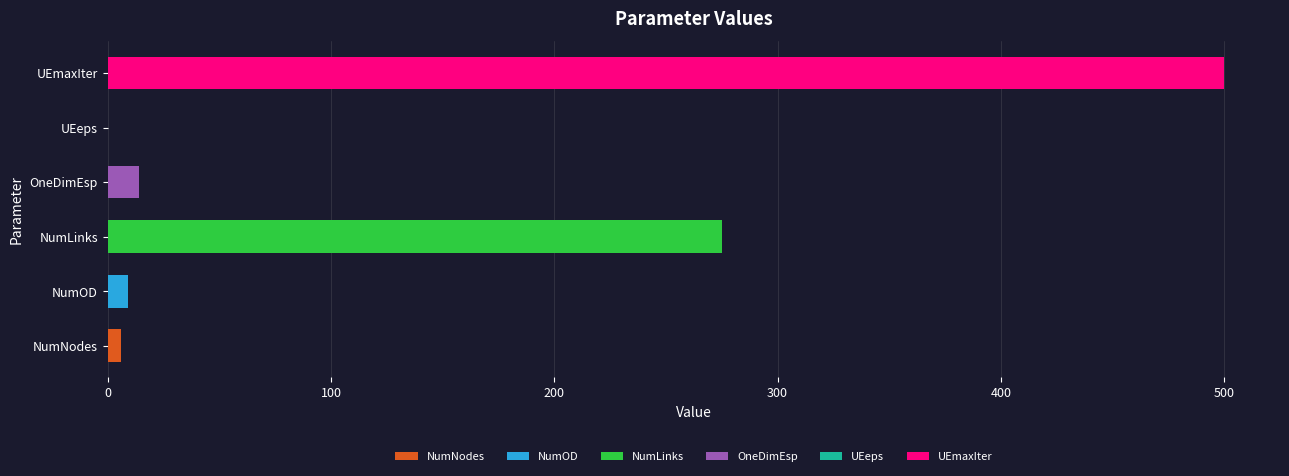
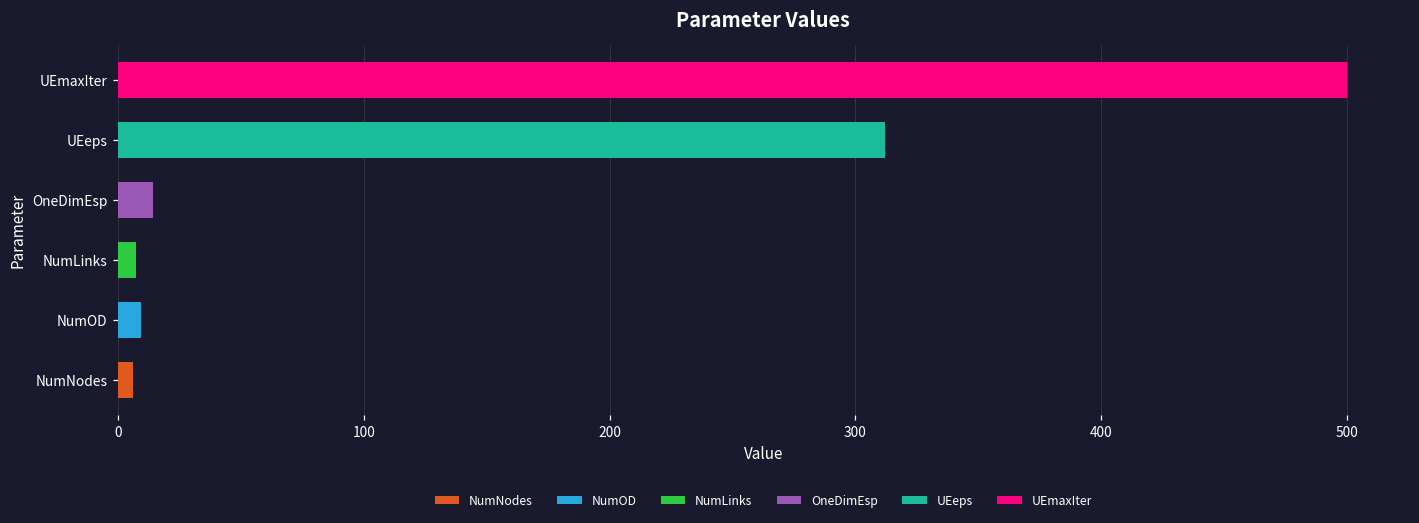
UEeps: 0 -> 312
NumLinks: 275 -> 7
